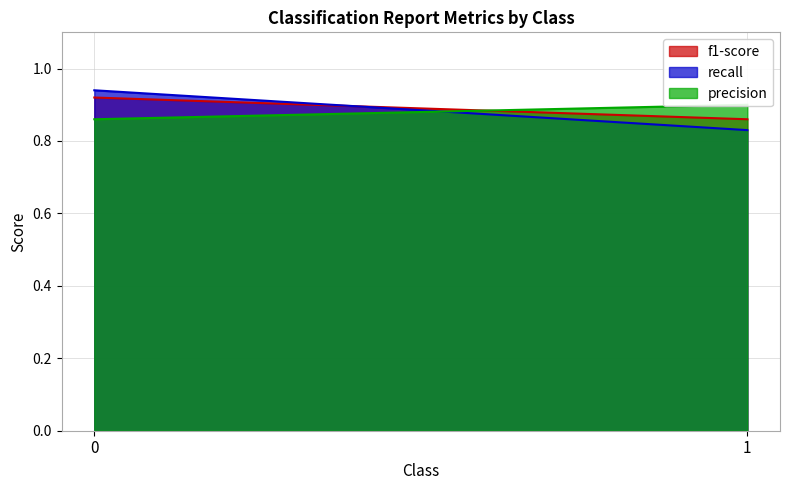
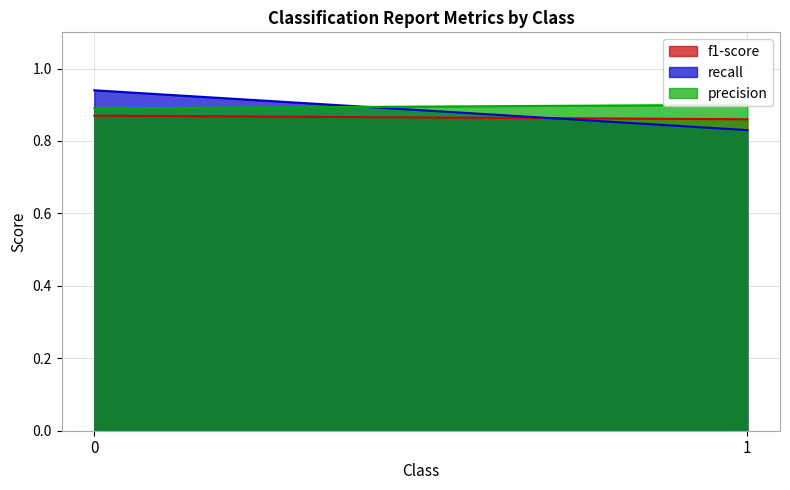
f1-score, 0: 0.92 -> 0.87
precision, 0: 0.86 -> 0.89
